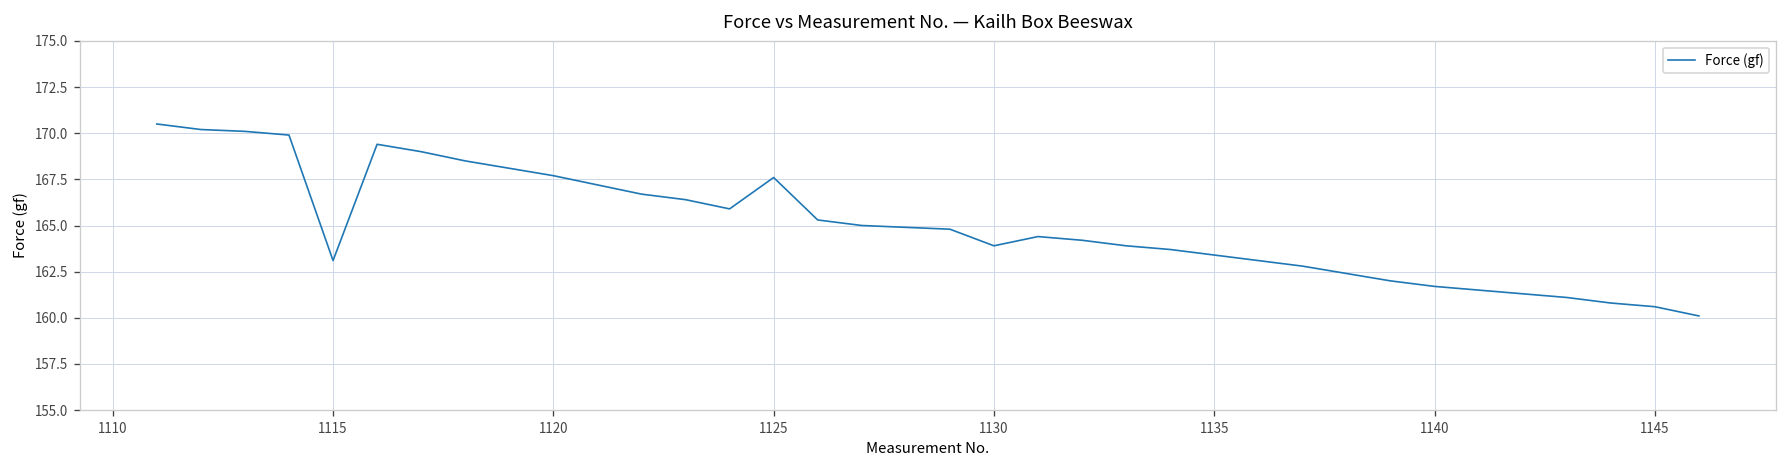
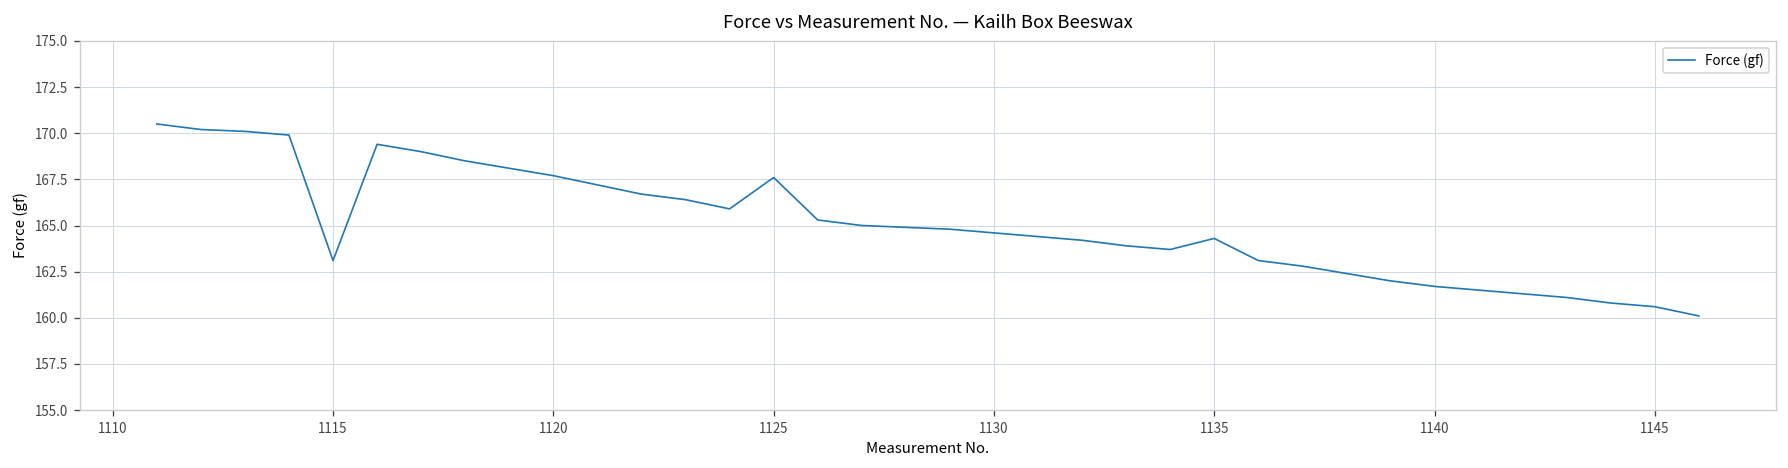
1130: 163.9 -> 164.6
1135: 163.4 -> 164.3
